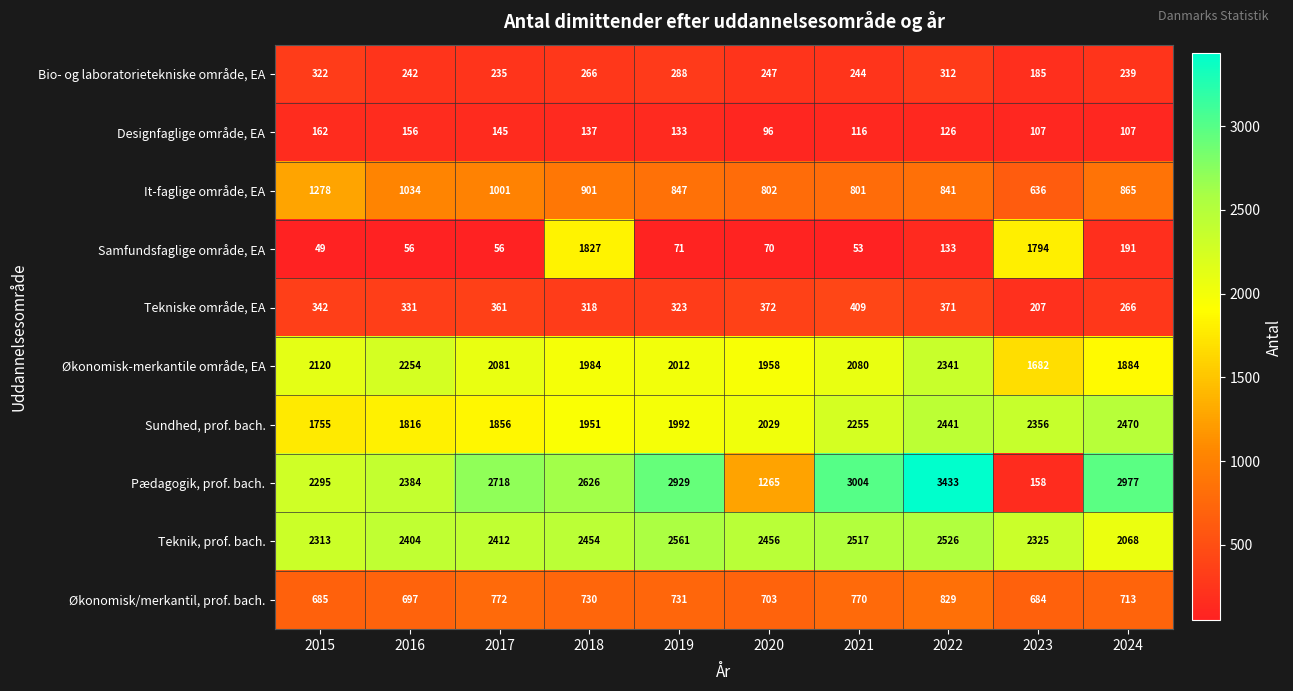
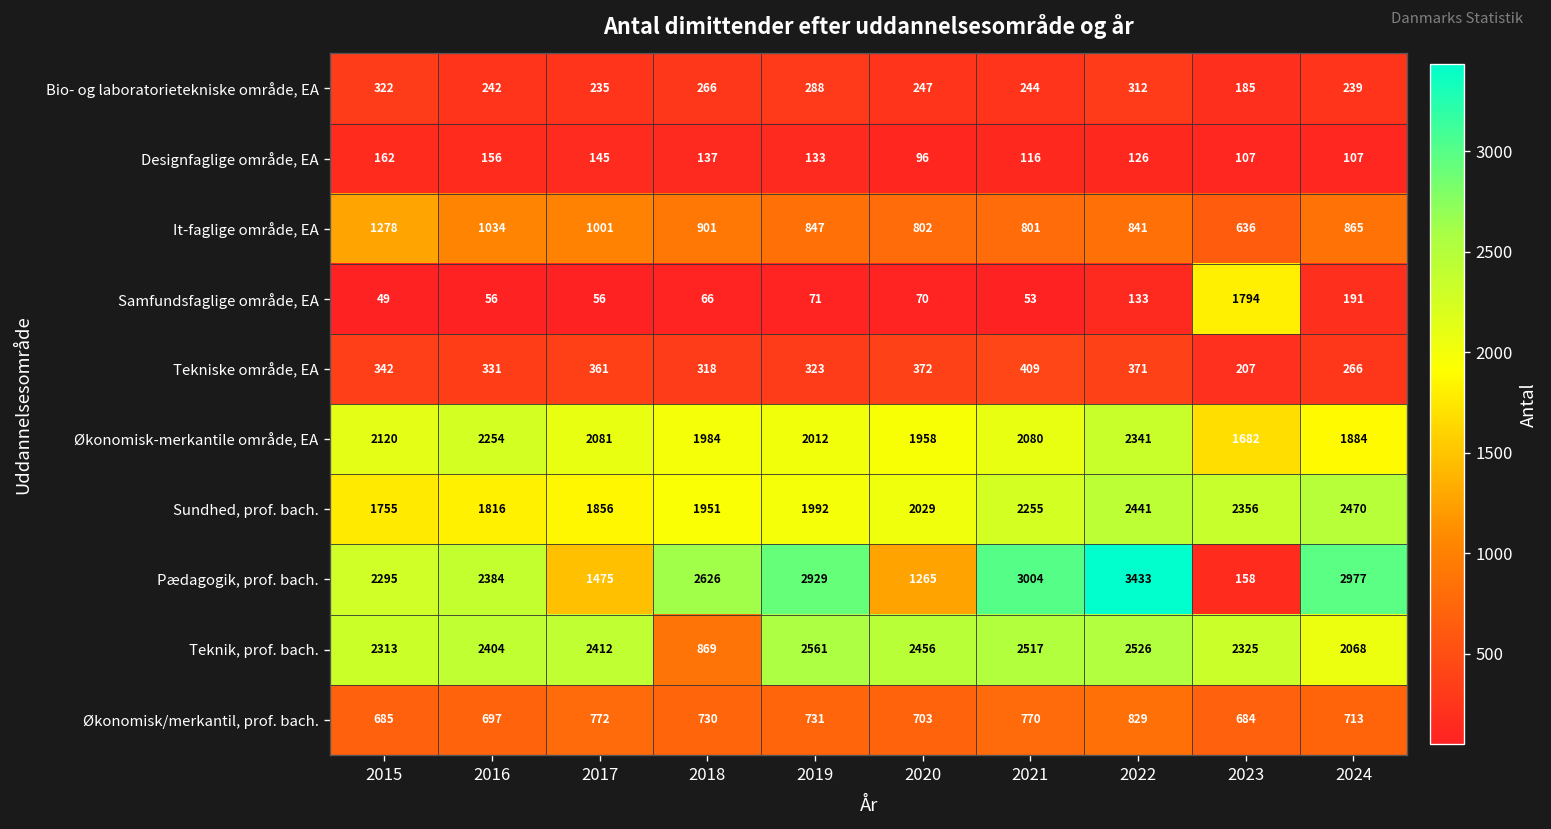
Samfundsfaglige område, EA, 2018: 1827 -> 66
Pædagogik, prof. bach., 2017: 2718 -> 1475
Teknik, prof. bach., 2018: 2454 -> 869
